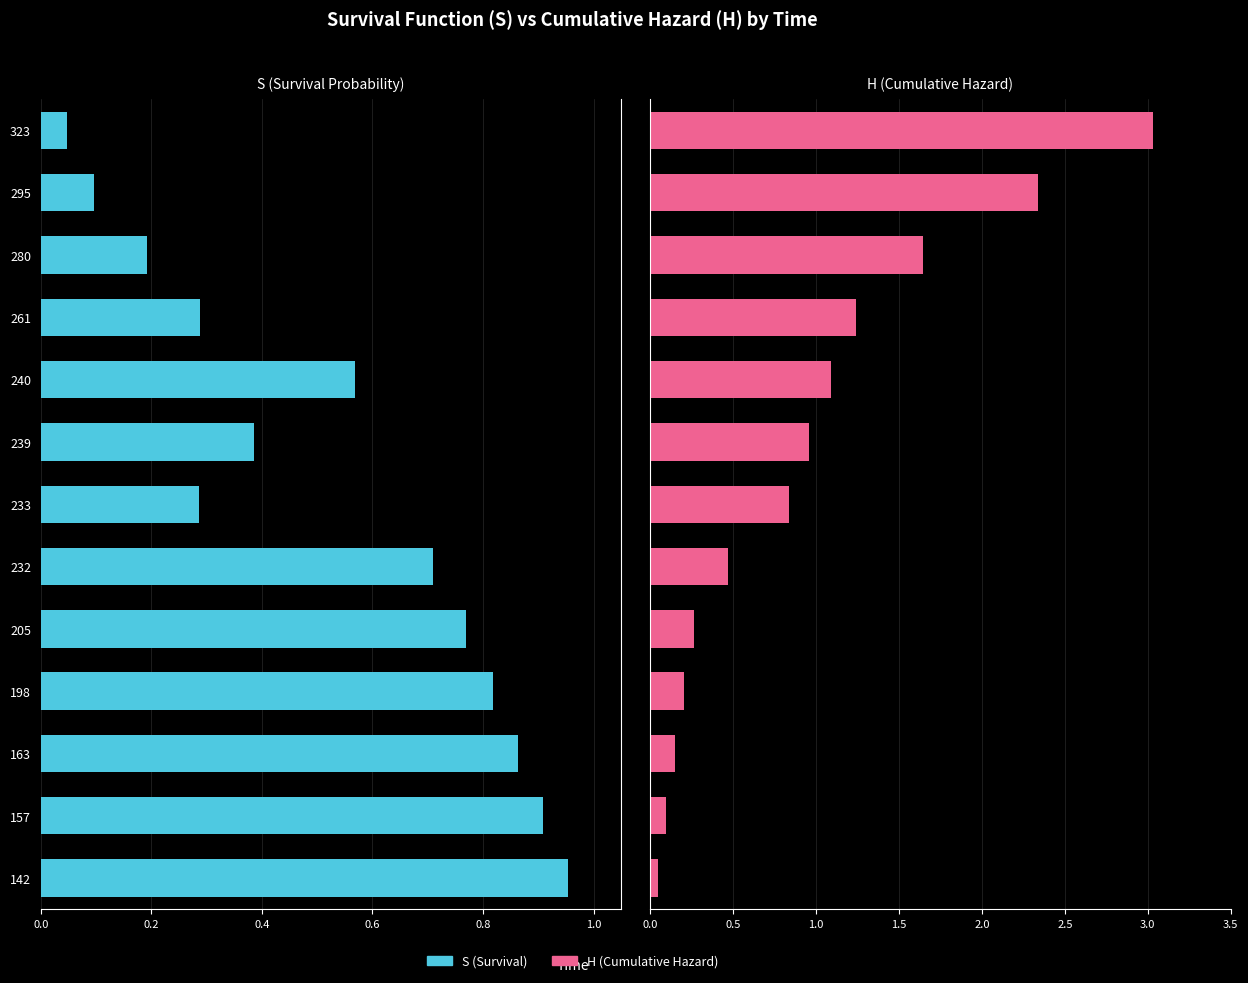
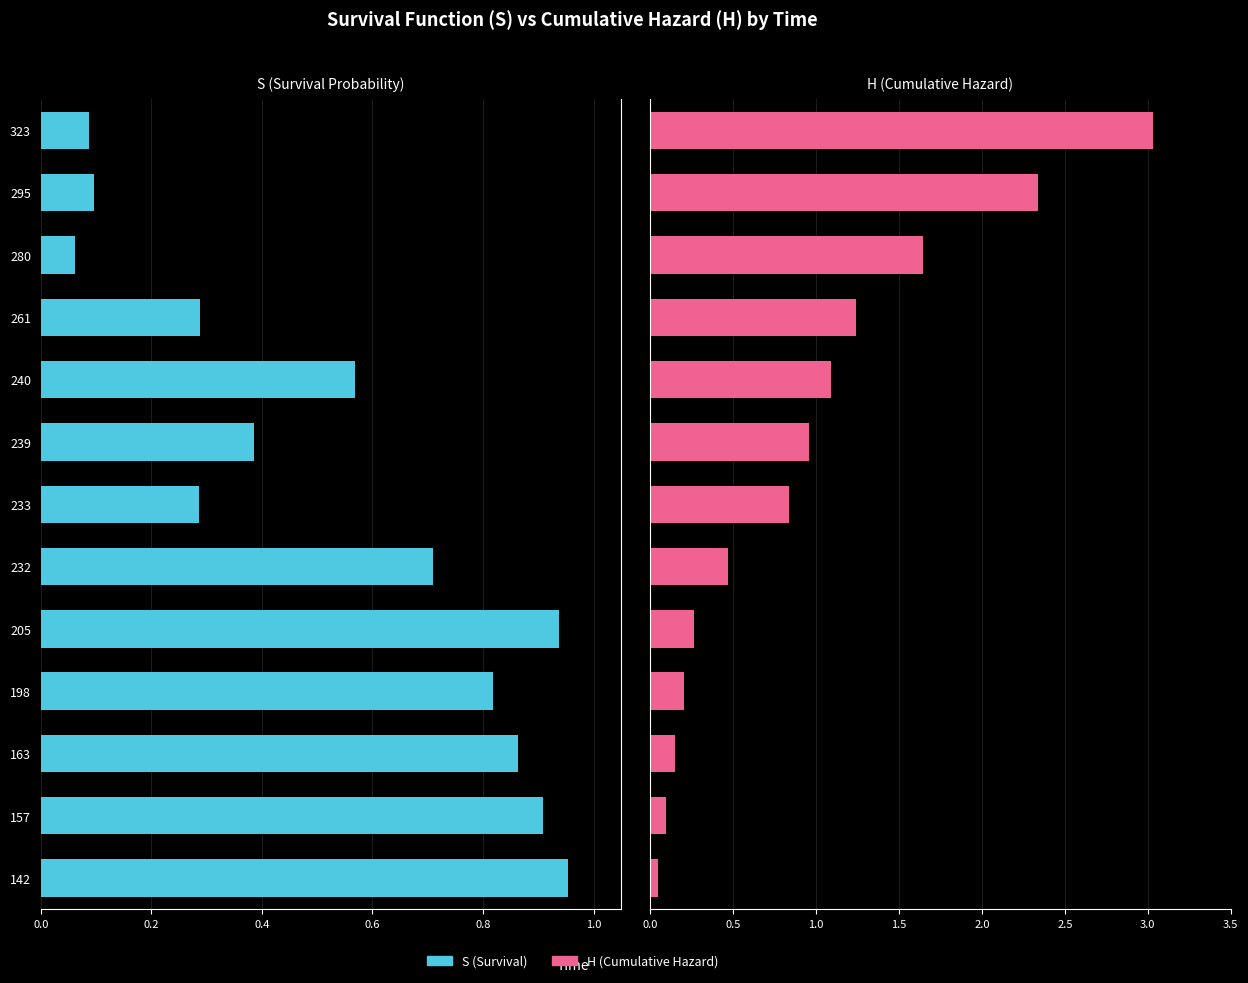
S (Survival Probability), 323: 0.05 -> 0.09
S (Survival Probability), 280: 0.19 -> 0.06
S (Survival Probability), 205: 0.77 -> 0.94
